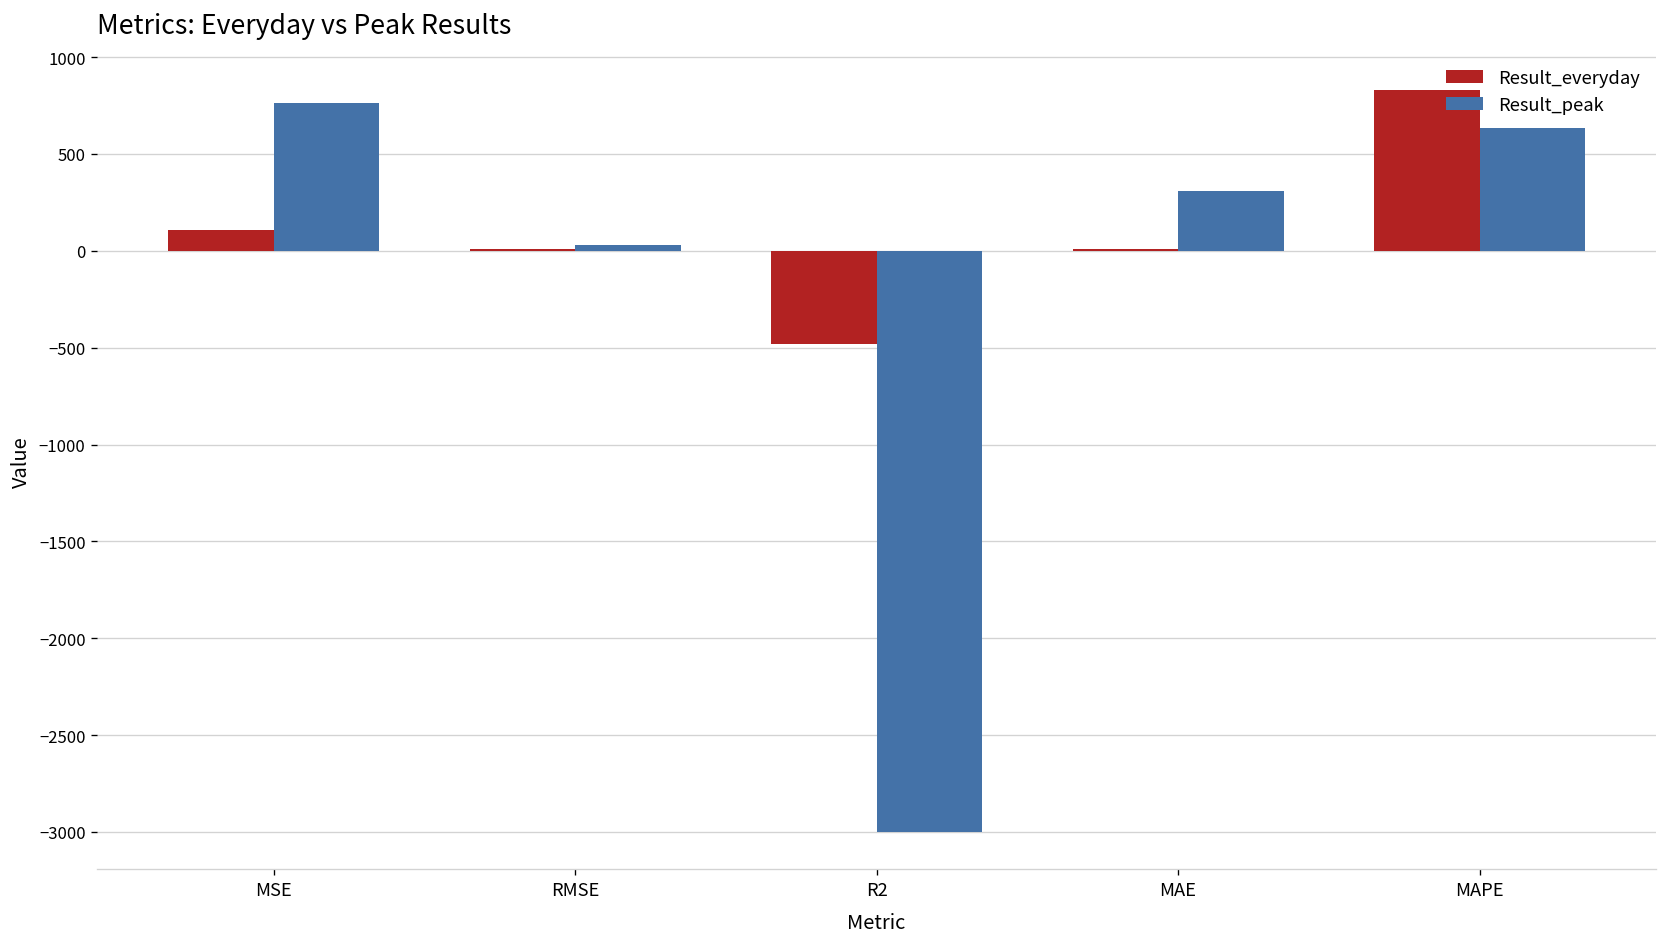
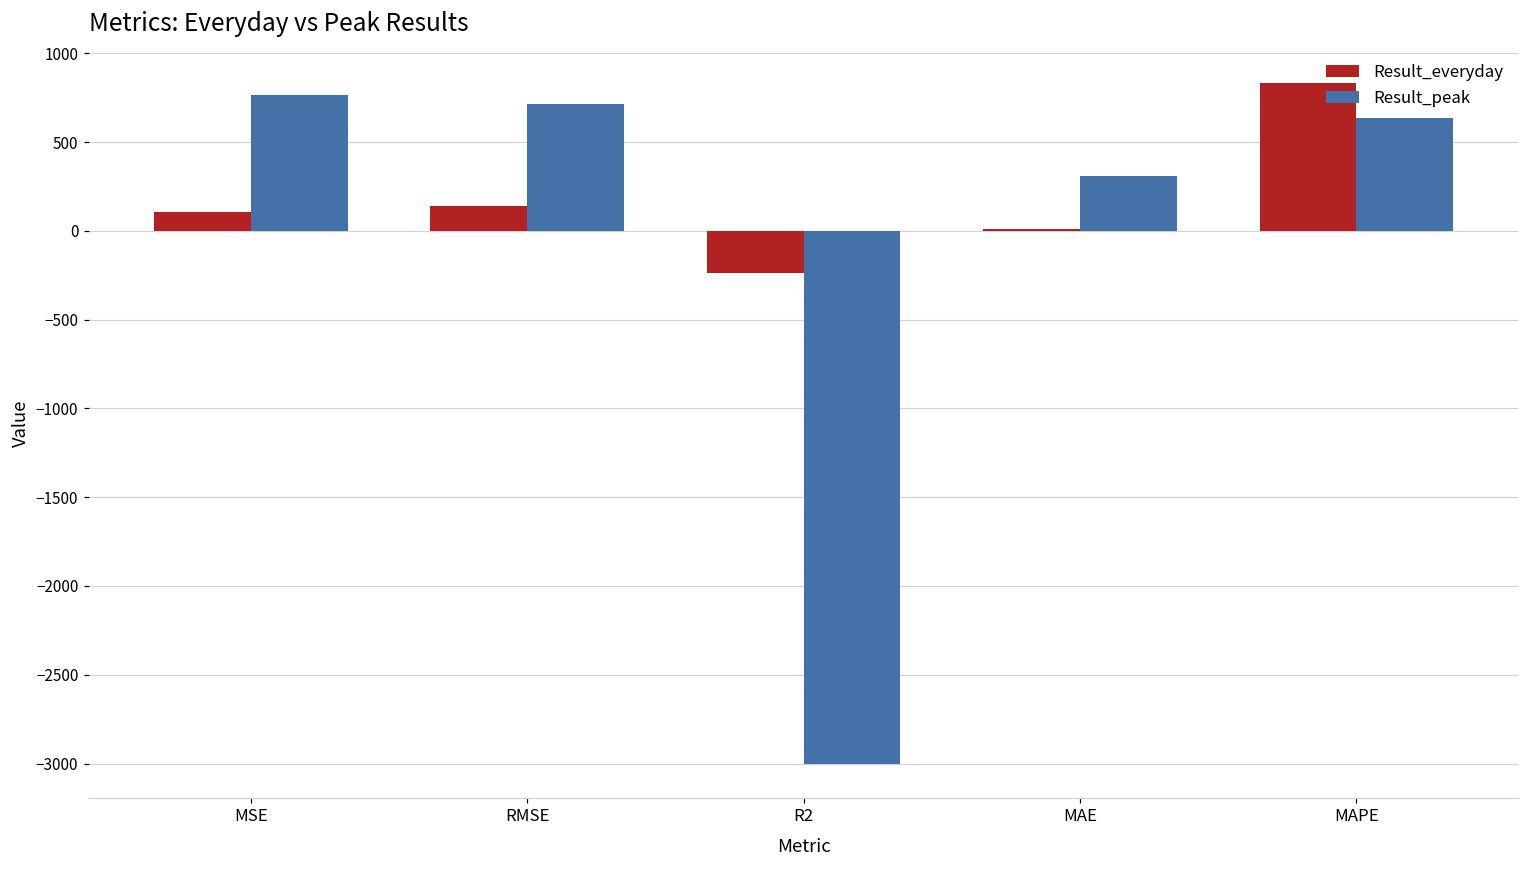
Result_everyday, RMSE: 10 -> 140
Result_peak, RMSE: 30 -> 710
Result_everyday, R2: -480 -> -240
